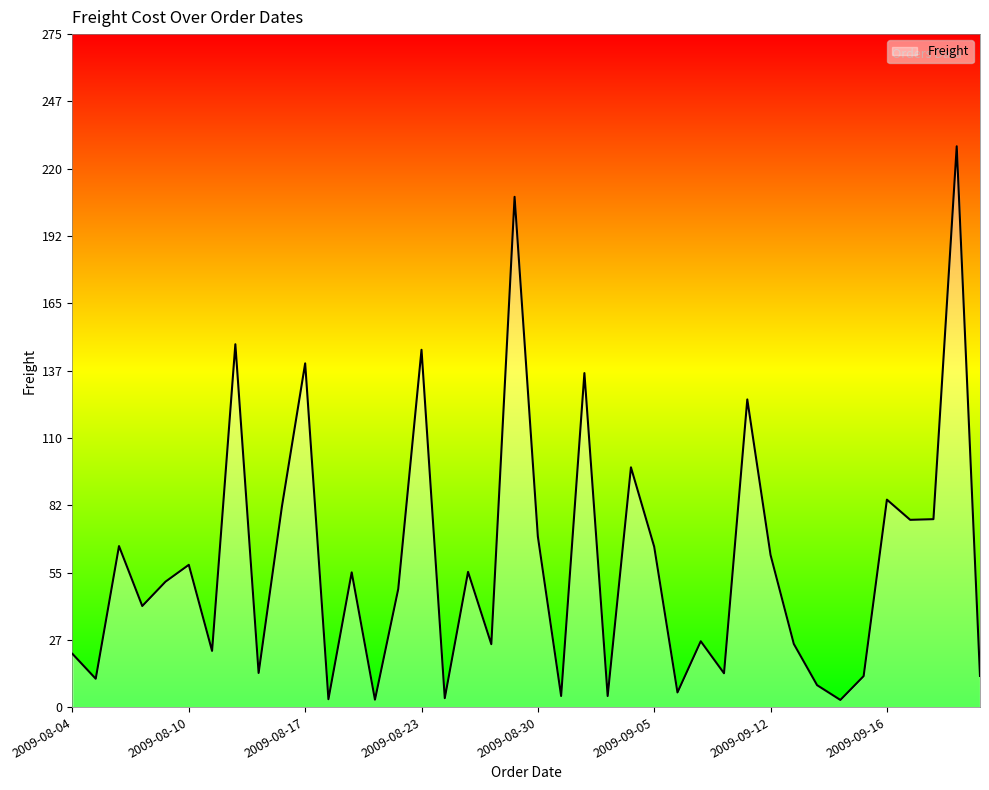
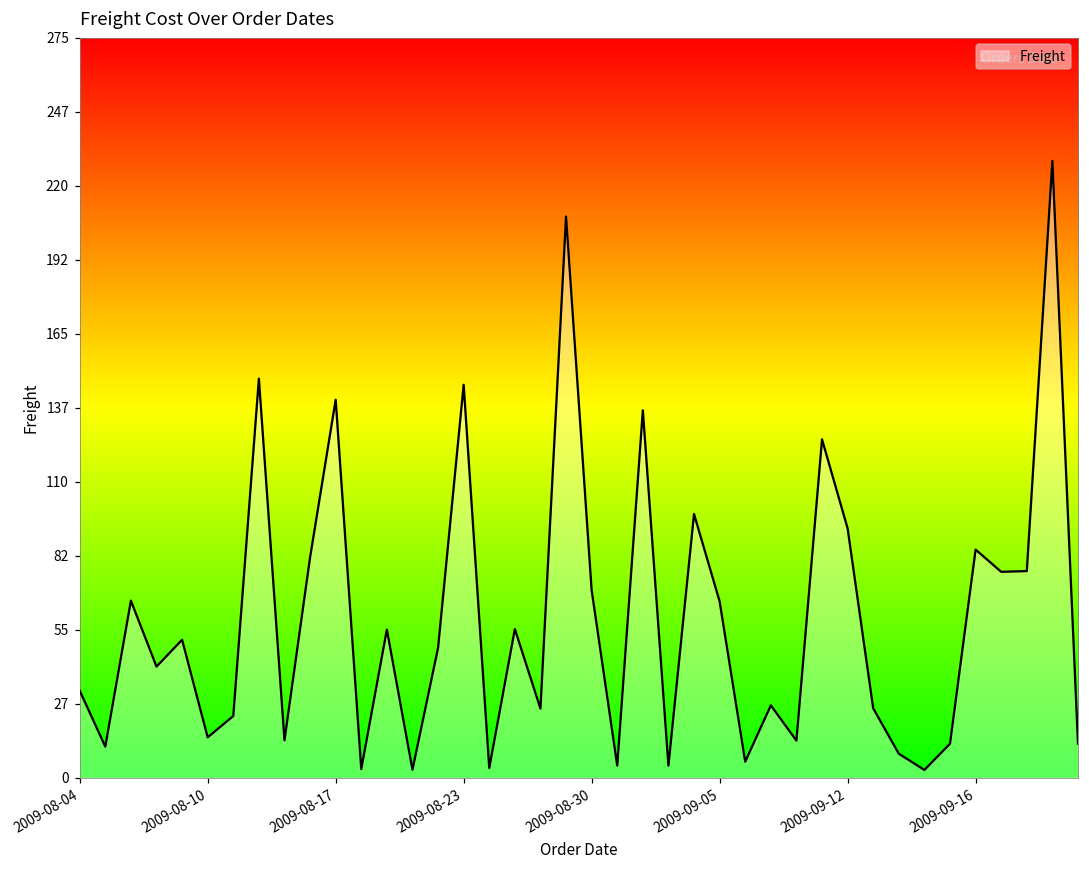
2009-08-04: 22 -> 32
2009-08-10: 58 -> 15
2009-09-12: 62 -> 93
